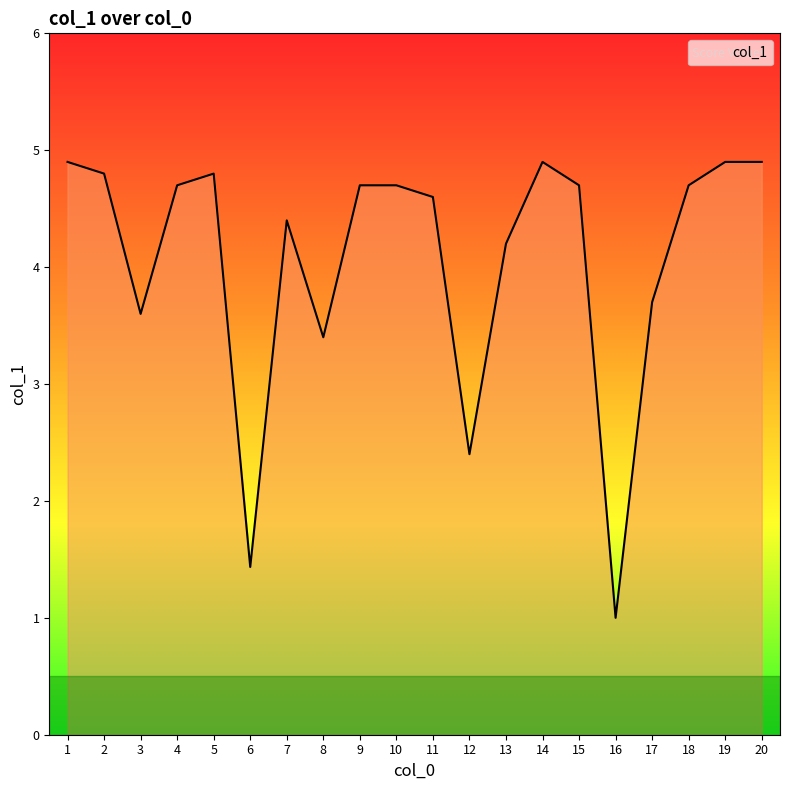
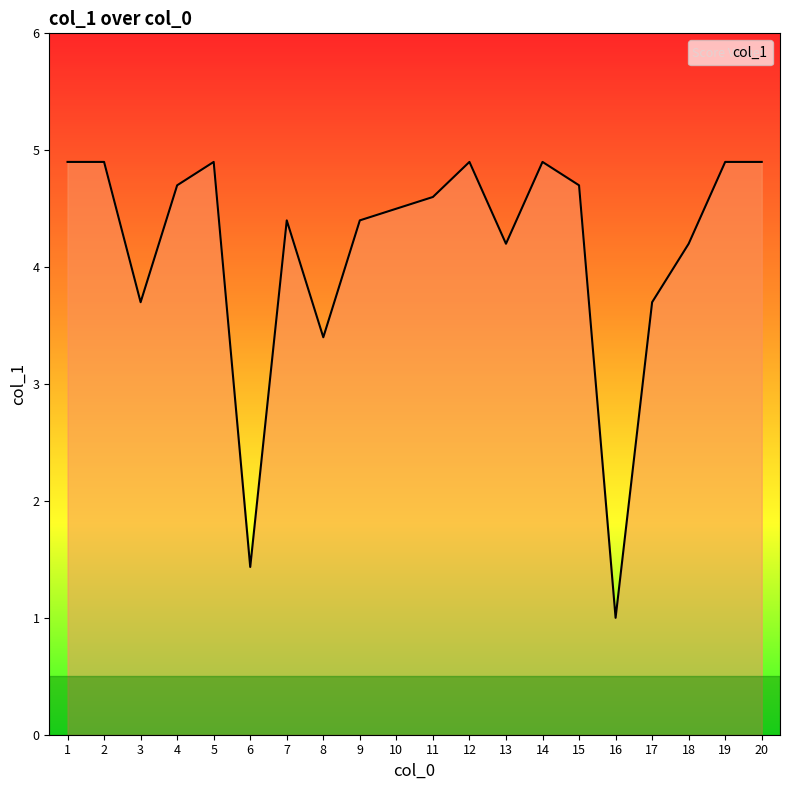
2: 4.8 -> 4.9
3: 3.6 -> 3.7
5: 4.8 -> 4.9
9: 4.7 -> 4.4
10: 4.7 -> 4.5
12: 2.4 -> 4.9
18: 4.7 -> 4.2
